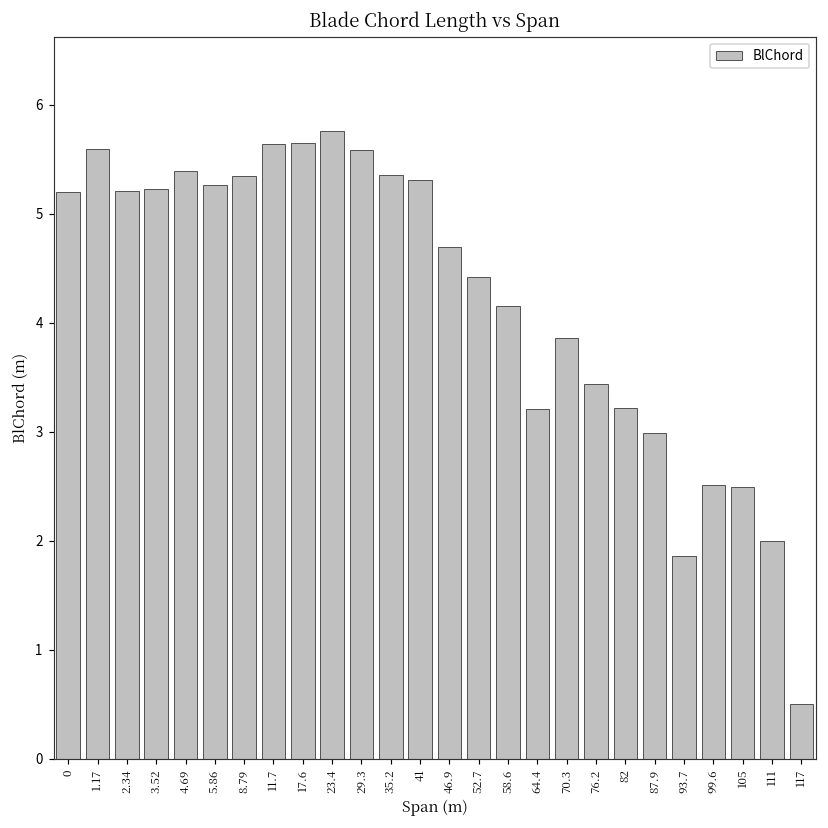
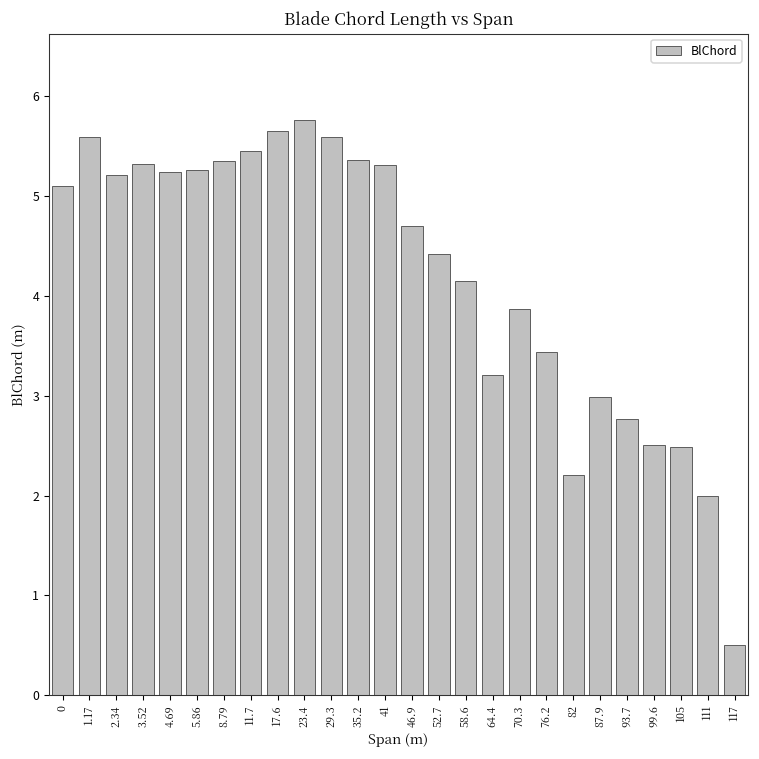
0: 5.2 -> 5.1
3.52: 5.2 -> 5.3
4.69: 5.4 -> 5.2
11.7: 5.6 -> 5.4
82: 3.2 -> 2.2
93.7: 1.9 -> 2.8
